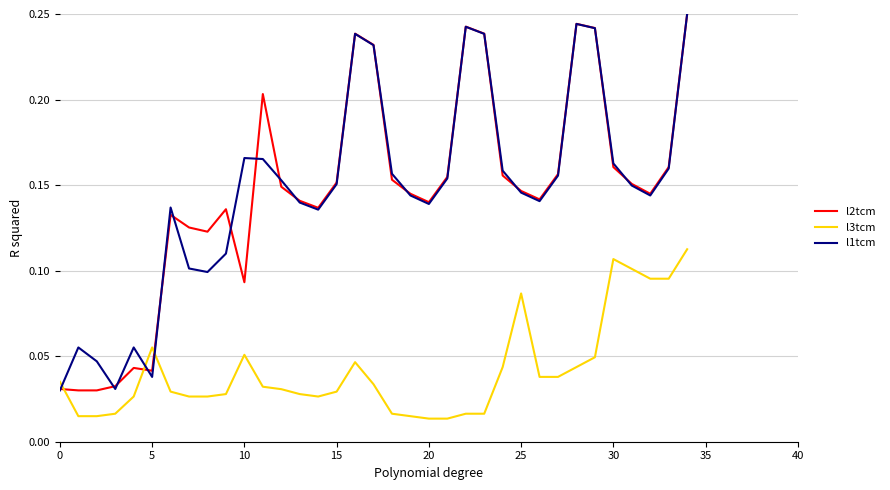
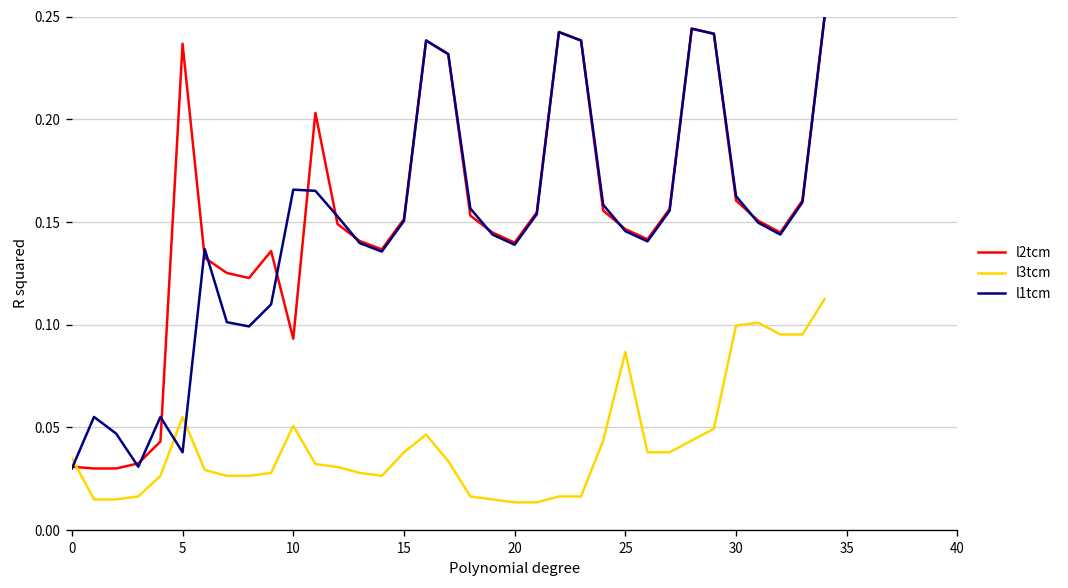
l2tcm, 5: 0.041 -> 0.237
l3tcm, 15: 0.029 -> 0.038
l3tcm, 30: 0.107 -> 0.100
